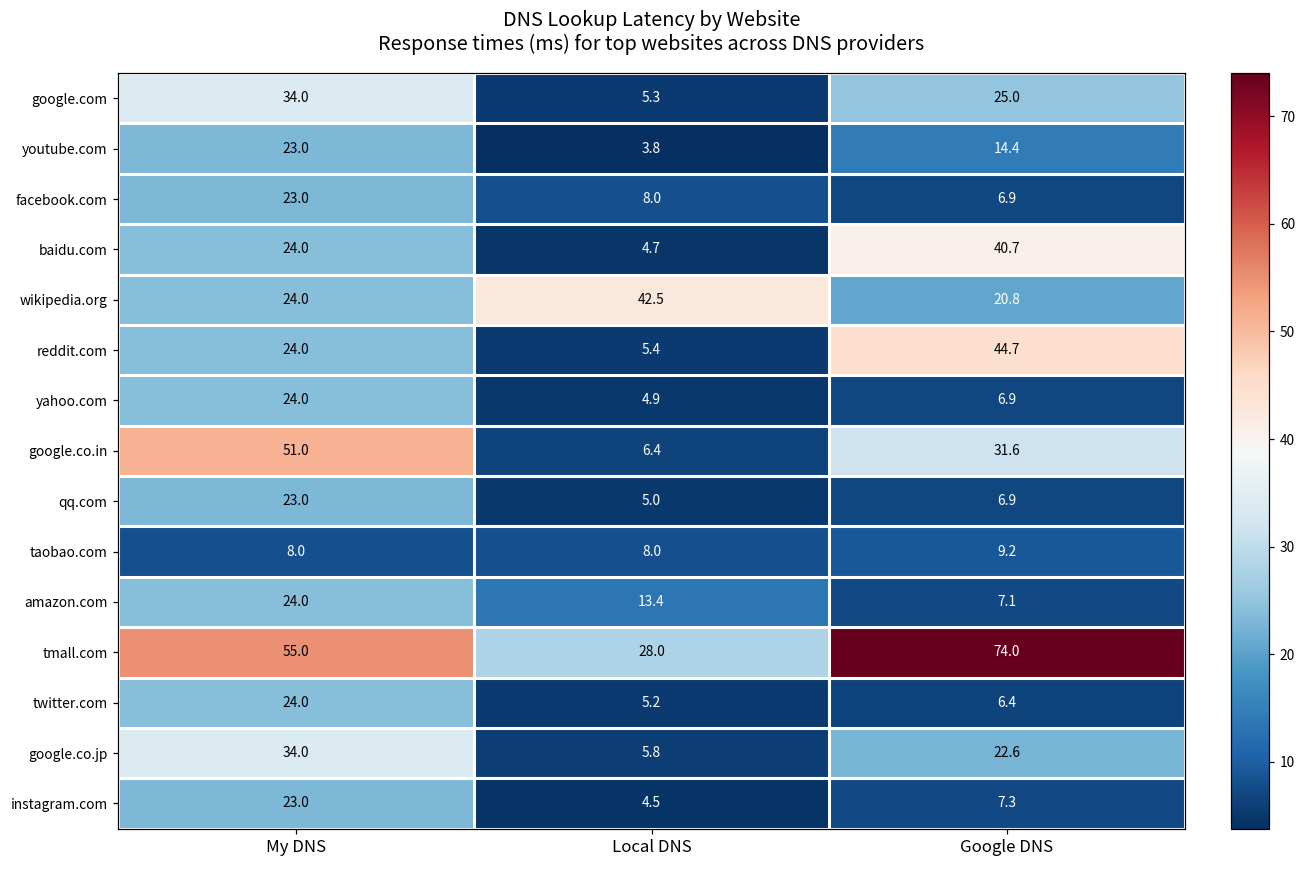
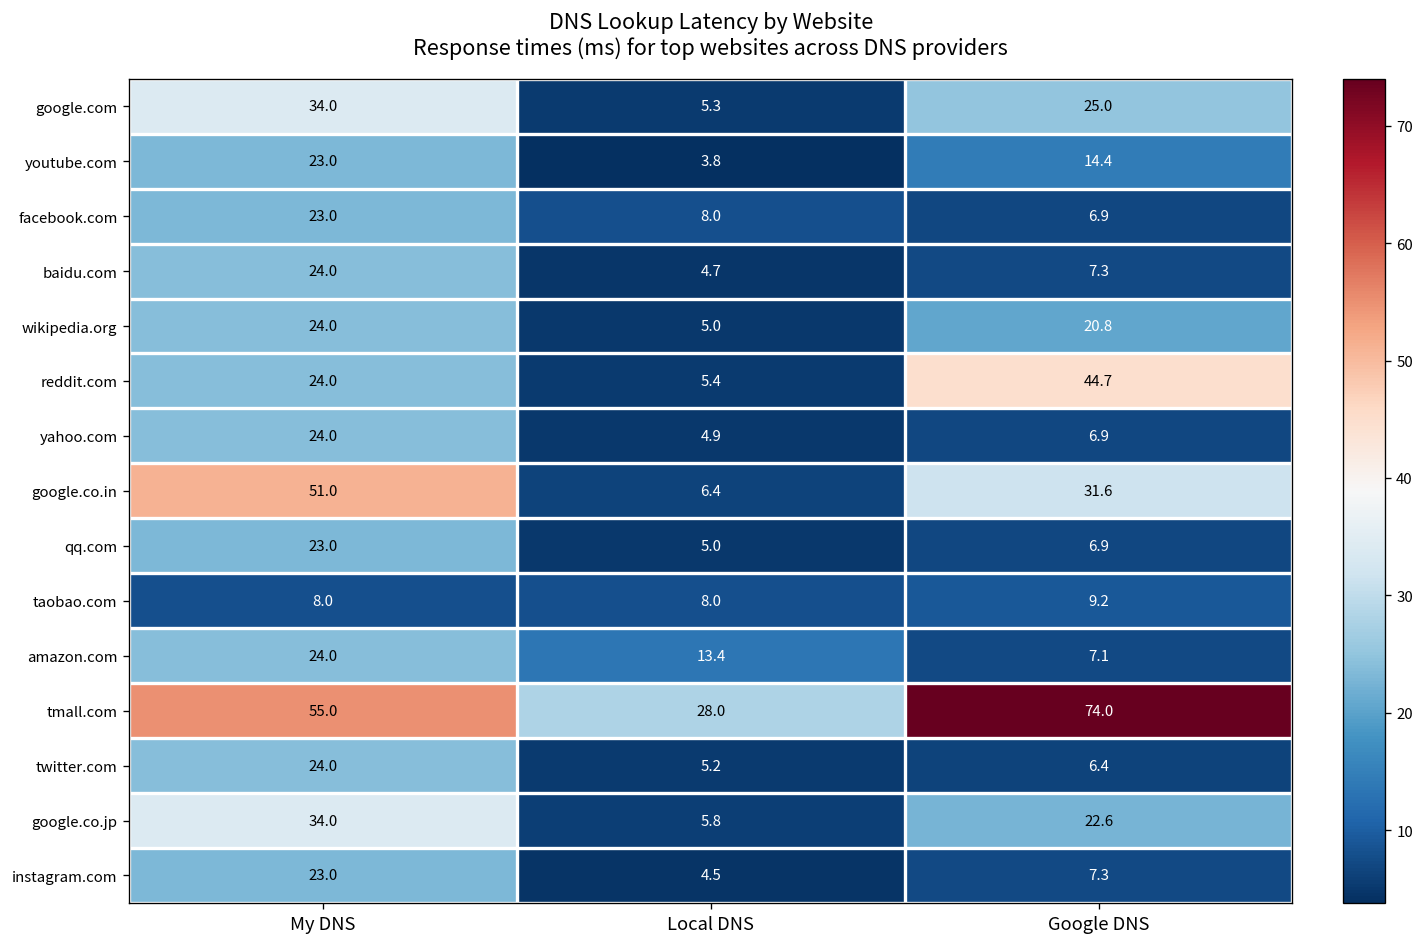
baidu.com, Google DNS: 40.7 -> 7.3
wikipedia.org, Local DNS: 42.5 -> 5.0
